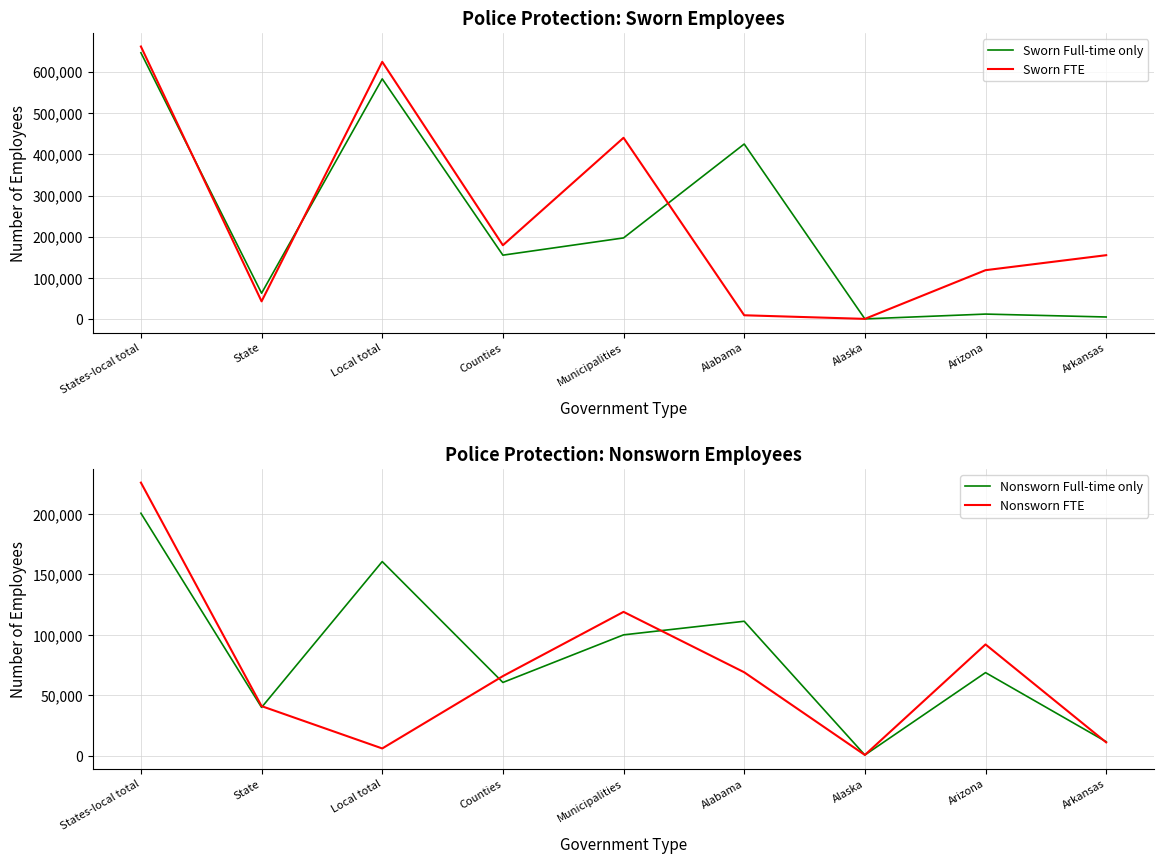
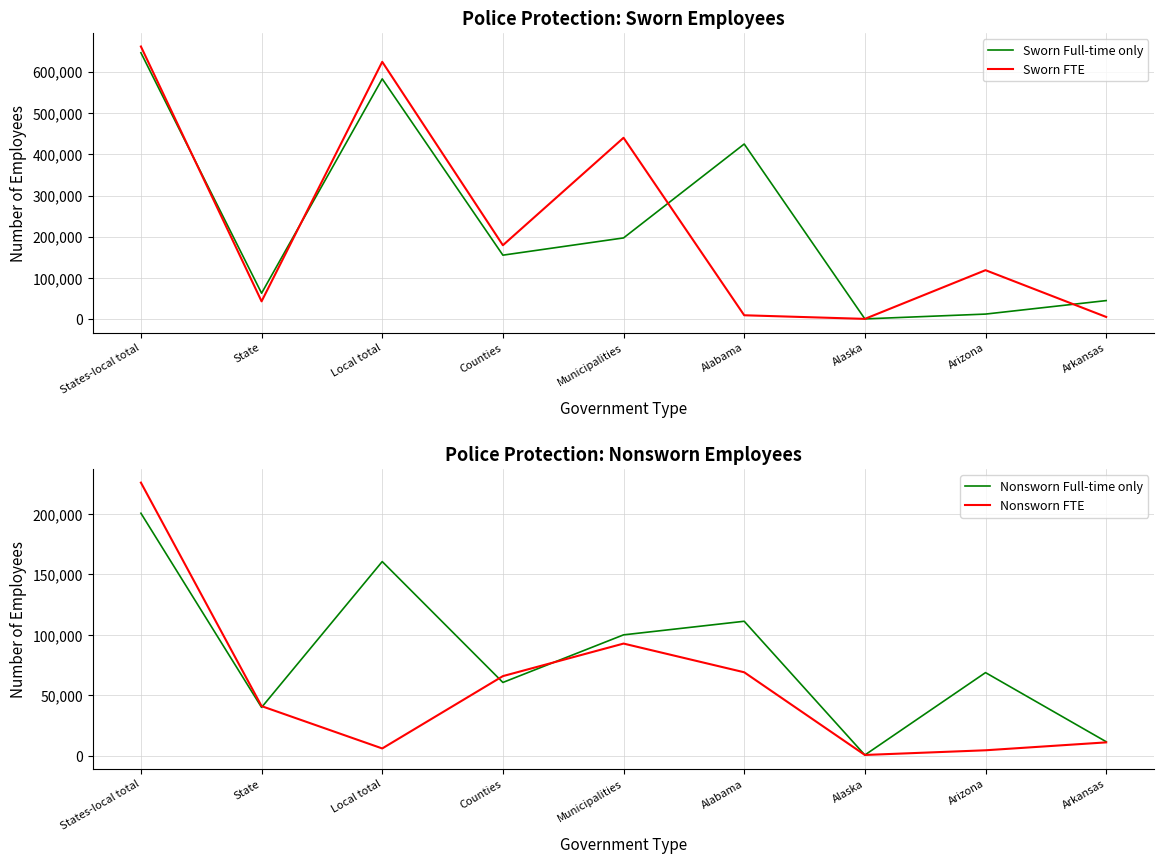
Police Protection: Sworn Employees, Sworn Full-time only, Arkansas: 10,000 -> 50,000
Police Protection: Sworn Employees, Sworn FTE, Arkansas: 160,000 -> 10,000
Police Protection: Nonsworn Employees, Nonsworn FTE, Municipalities: 119,000 -> 93,000
Police Protection: Nonsworn Employees, Nonsworn FTE, Arizona: 92,000 -> 5,000
